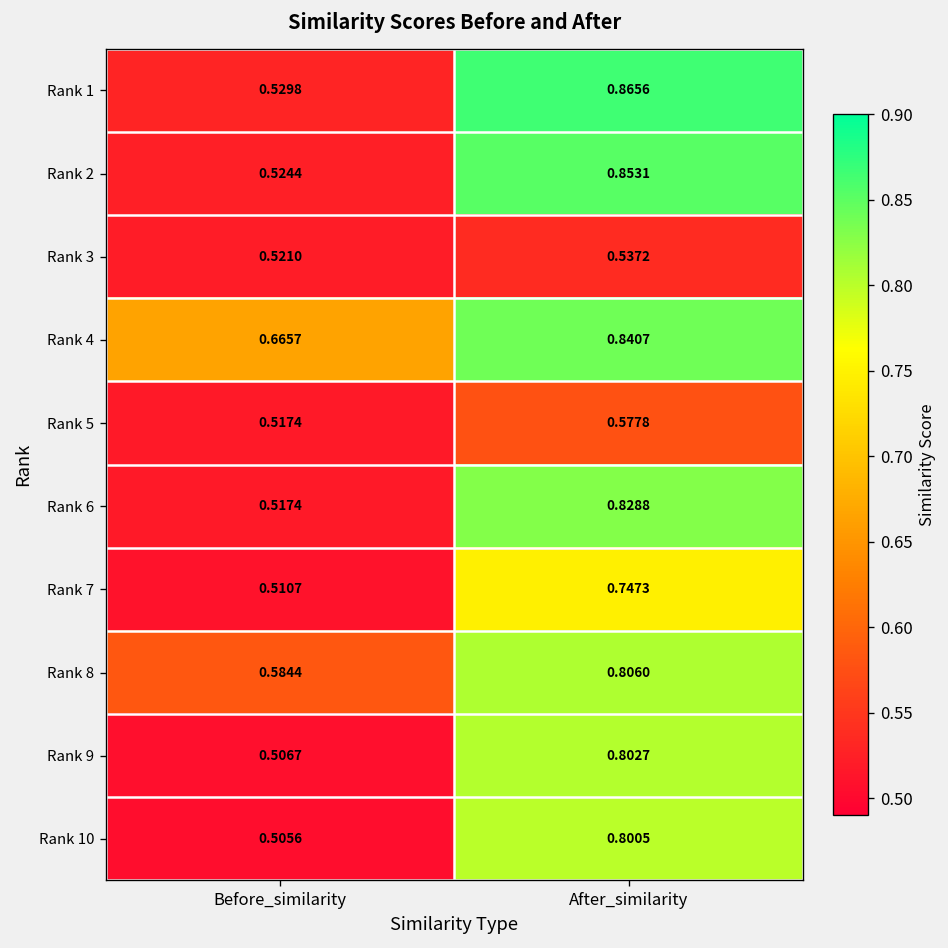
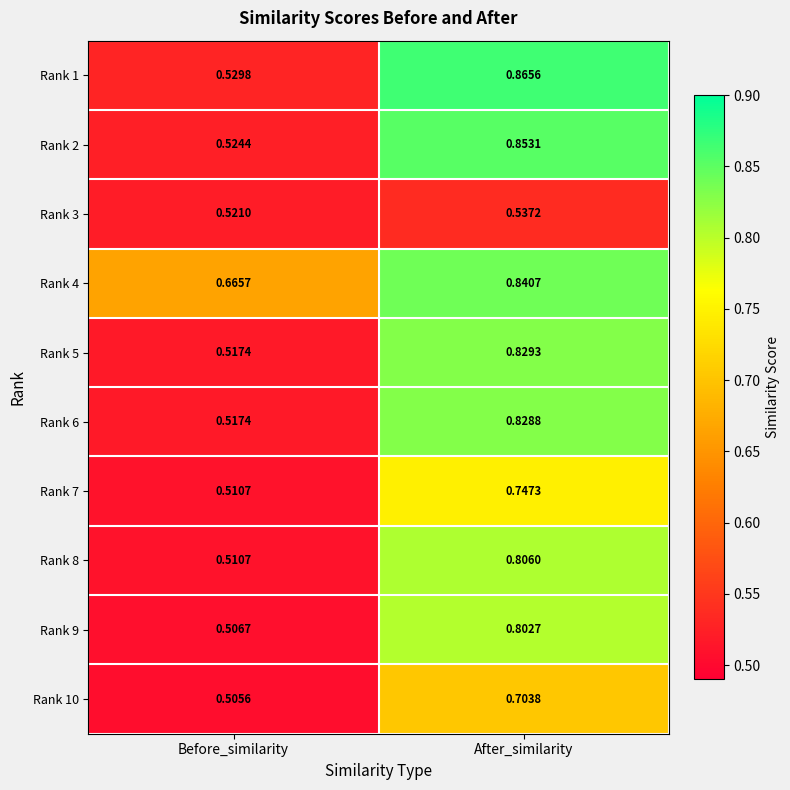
Rank 5, After_similarity: 0.5778 -> 0.8293
Rank 8, Before_similarity: 0.5844 -> 0.5107
Rank 10, After_similarity: 0.8005 -> 0.7038
